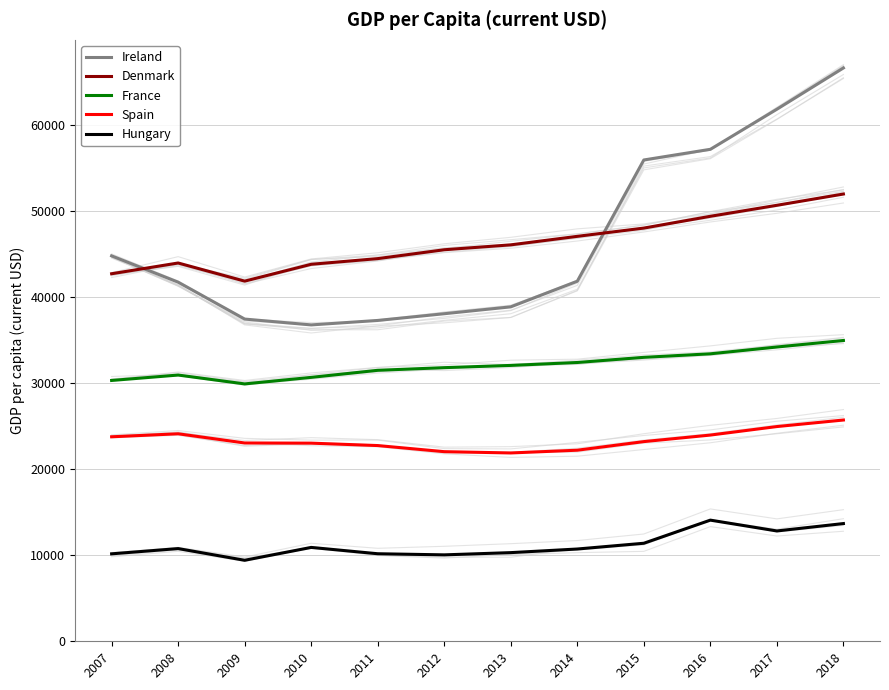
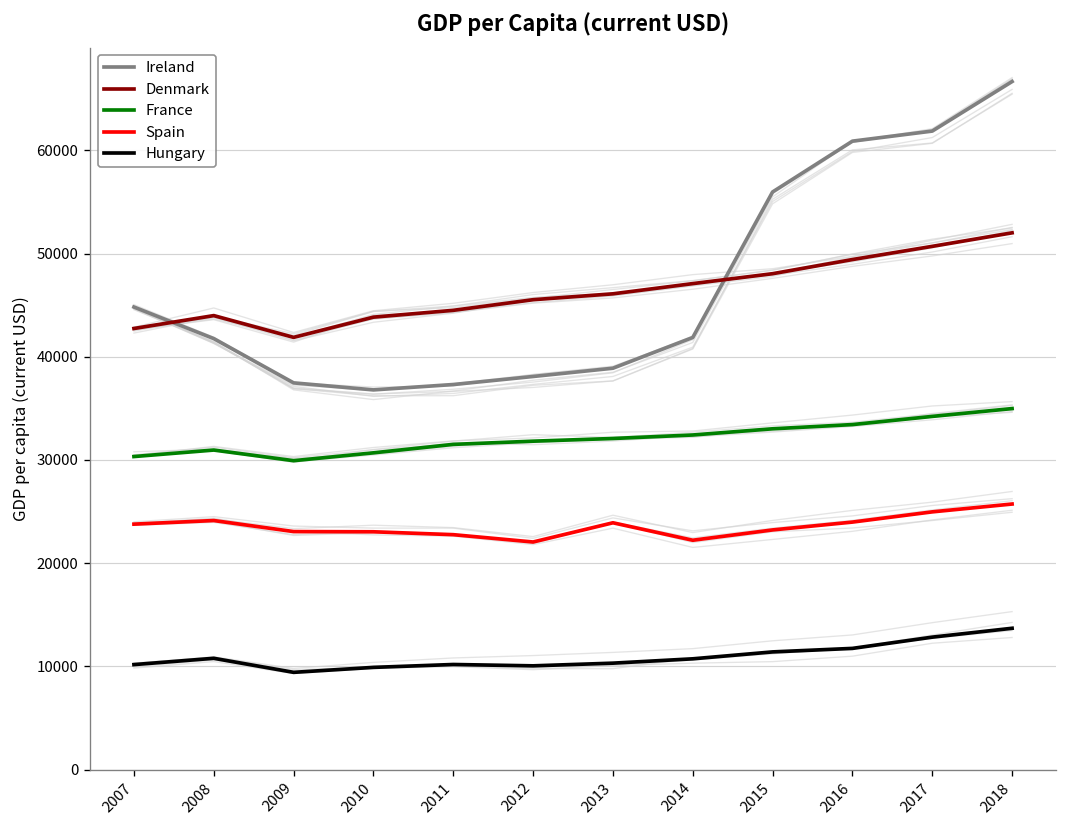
Hungary, 2010: 11000 -> 10000
Spain, 2013: 22000 -> 24000
Ireland, 2016: 57000 -> 61000
Hungary, 2016: 14000 -> 12000
